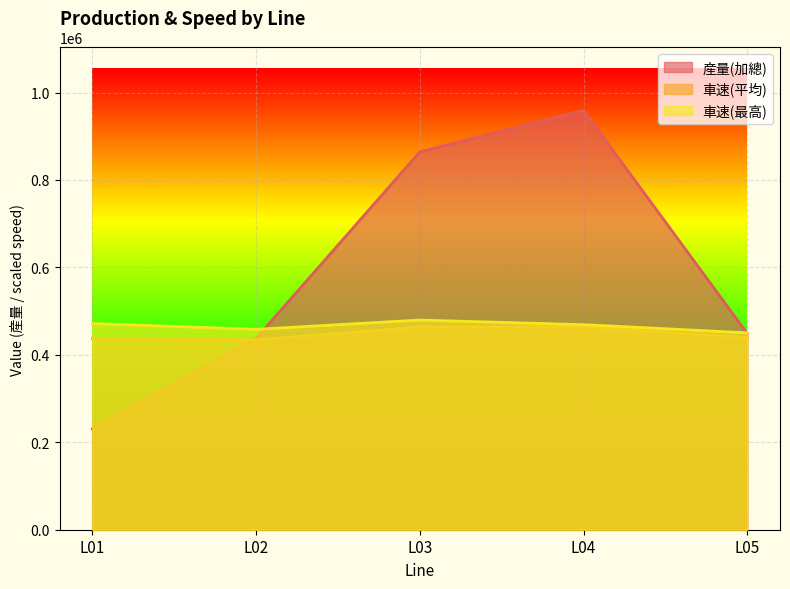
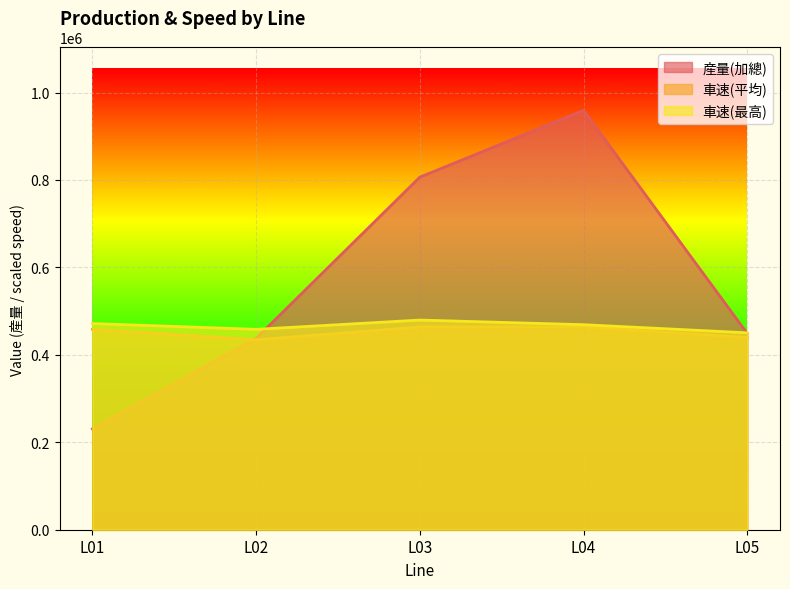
車速(平均), L01: 440000 -> 460000
産量(加總), L03: 860000 -> 810000
